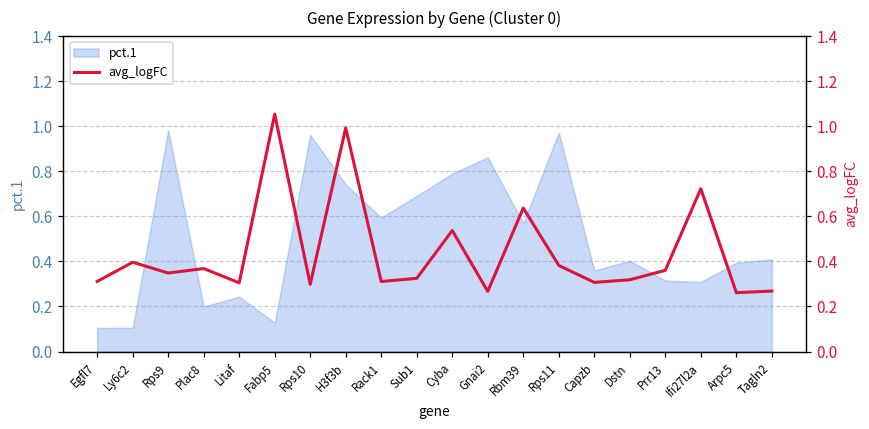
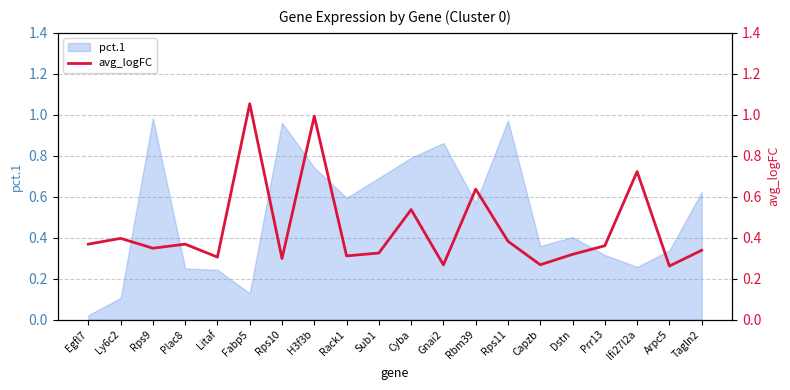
pct.1, Egfl7: 0.11 -> 0.02
pct.1, Plac8: 0.20 -> 0.25
pct.1, Ifi27l2a: 0.31 -> 0.26
pct.1, Arpc5: 0.39 -> 0.34
pct.1, Tagln2: 0.41 -> 0.62
avg_logFC, Egfl7: 0.31 -> 0.37
avg_logFC, Capzb: 0.31 -> 0.27
avg_logFC, Tagln2: 0.27 -> 0.34
